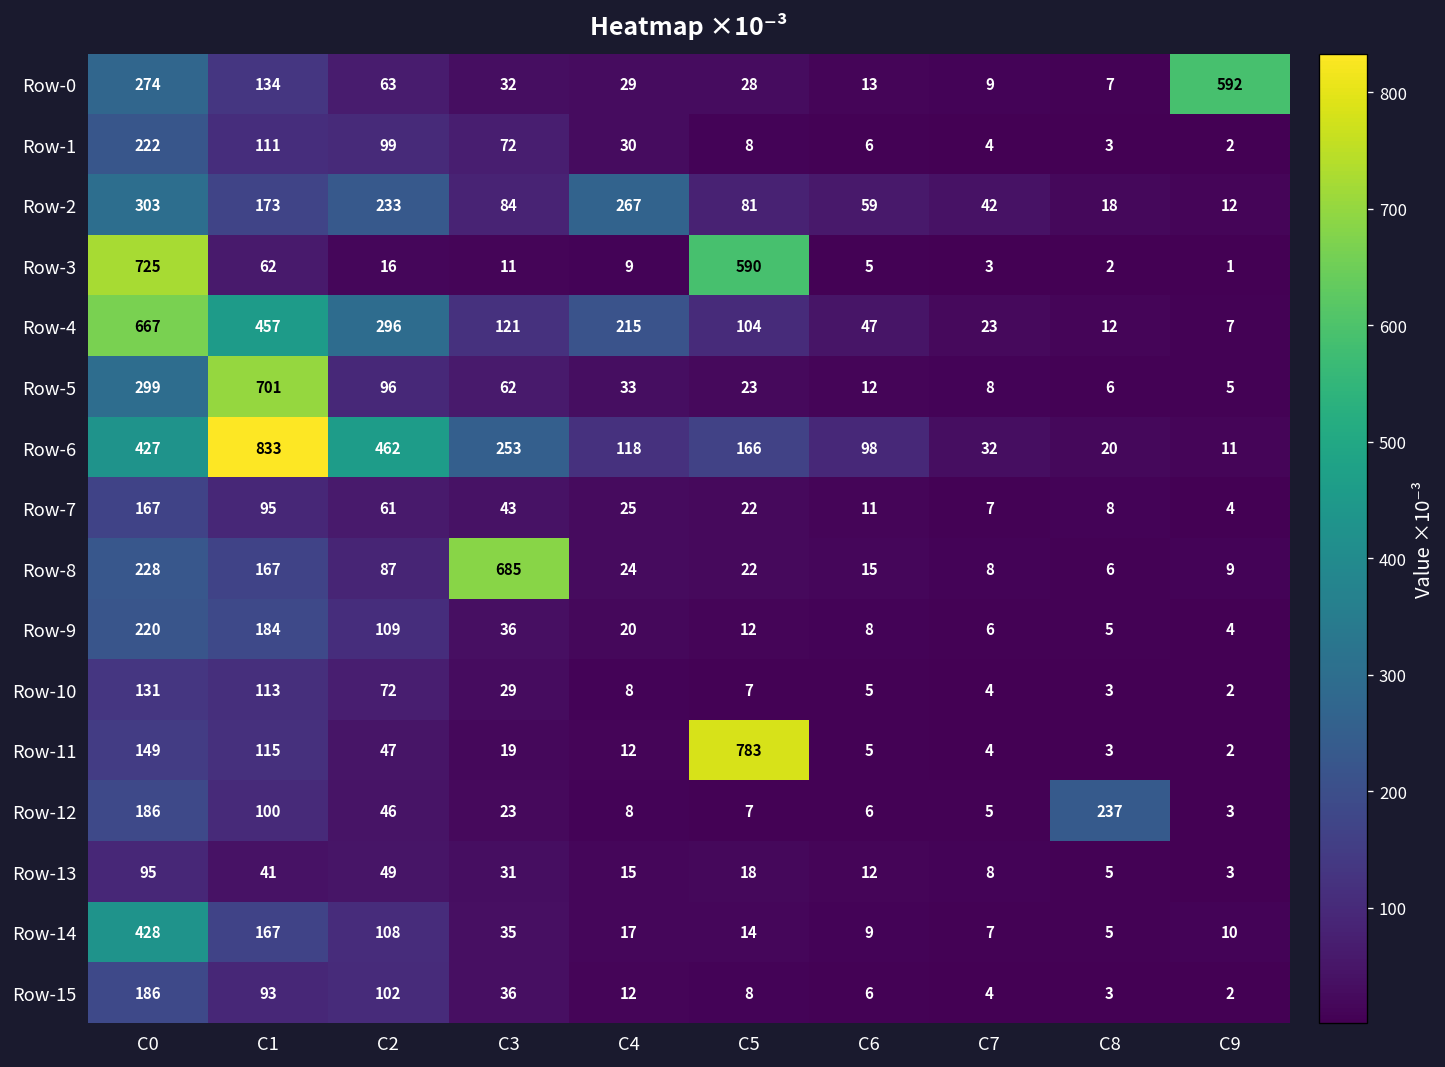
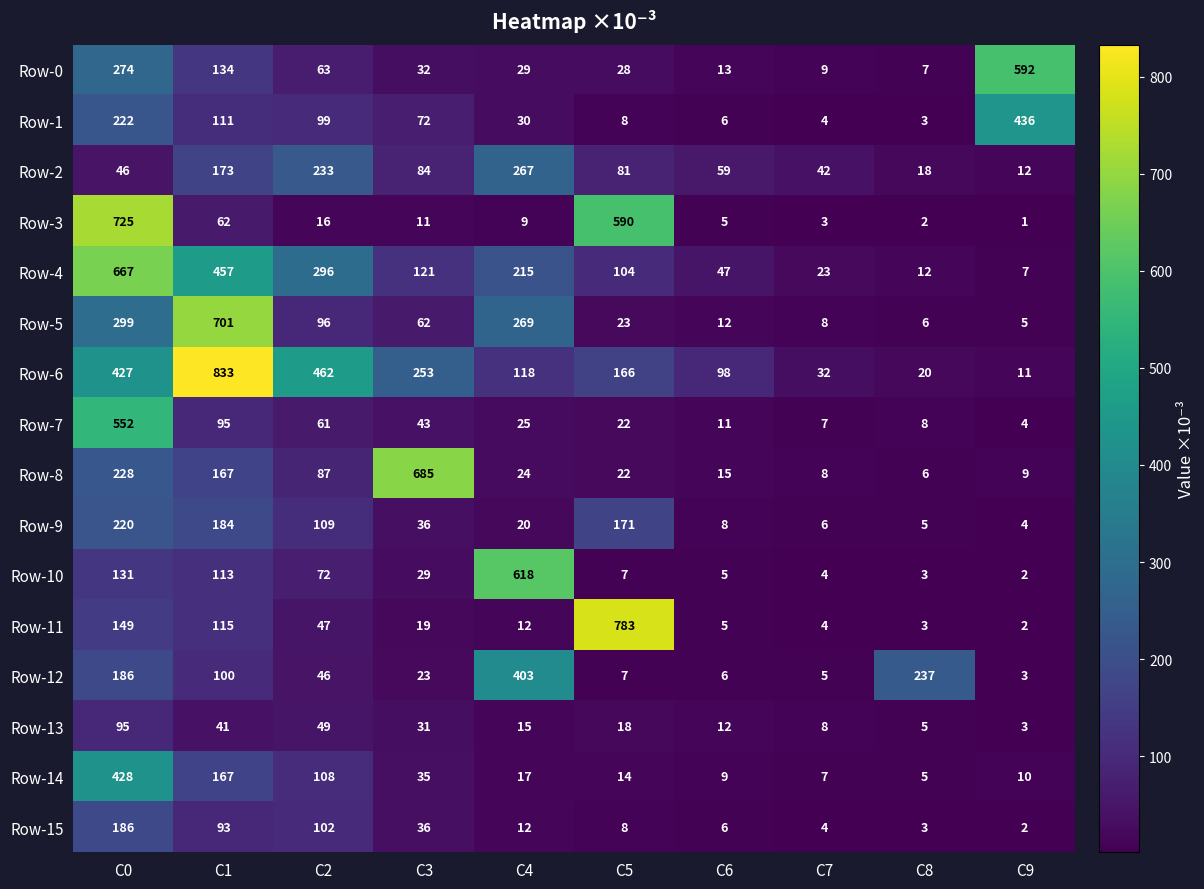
Row-1, C9: 2 -> 436
Row-2, C0: 303 -> 46
Row-5, C4: 33 -> 269
Row-7, C0: 167 -> 552
Row-9, C5: 12 -> 171
Row-10, C4: 8 -> 618
Row-12, C4: 8 -> 403
